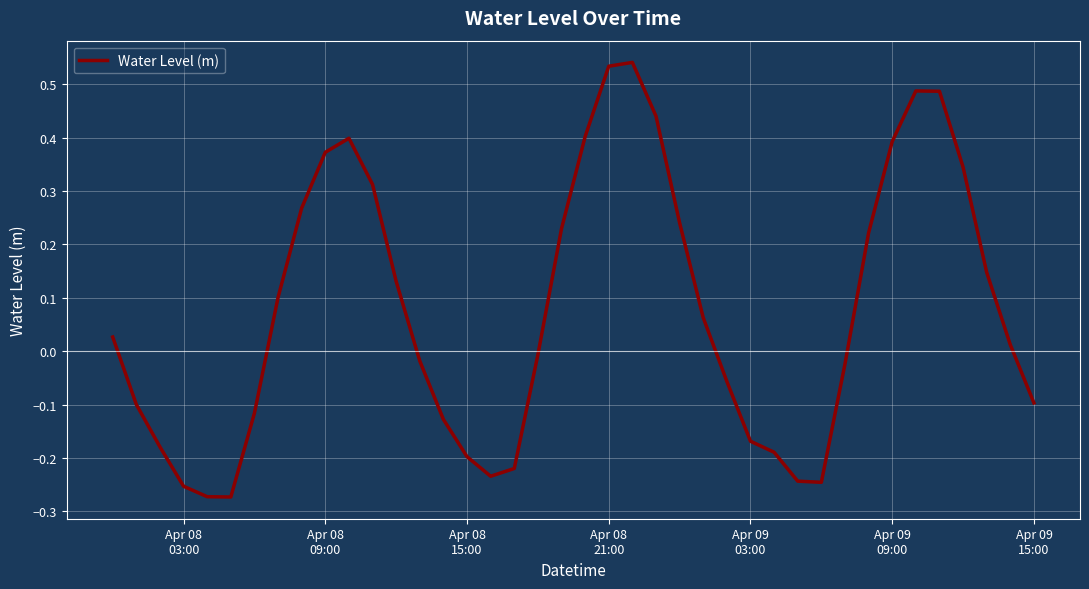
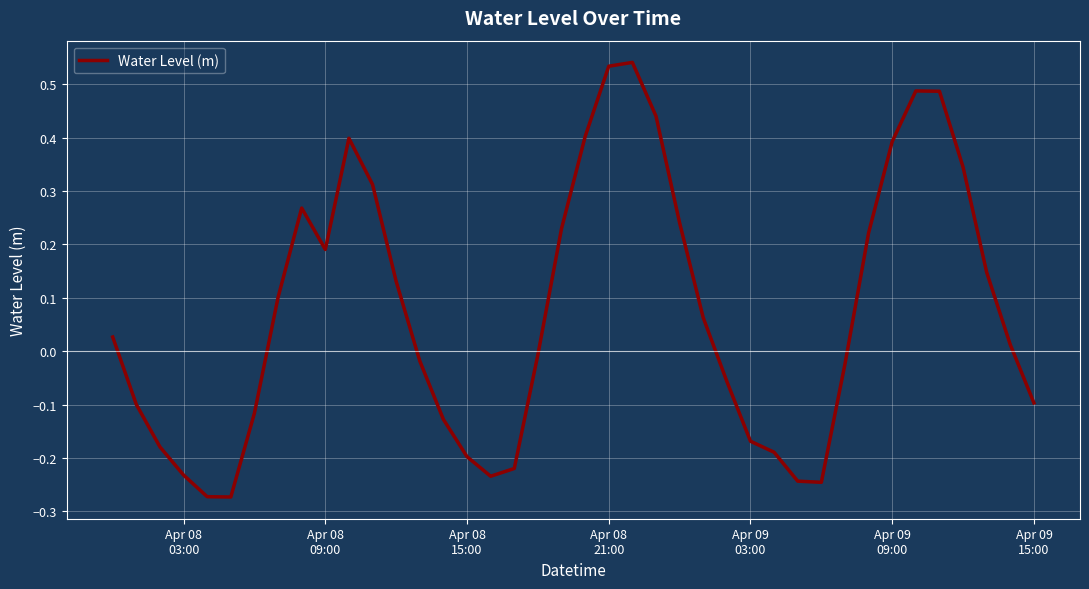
Apr 08 03:00: -0.25 -> -0.23
Apr 08 09:00: 0.37 -> 0.19
